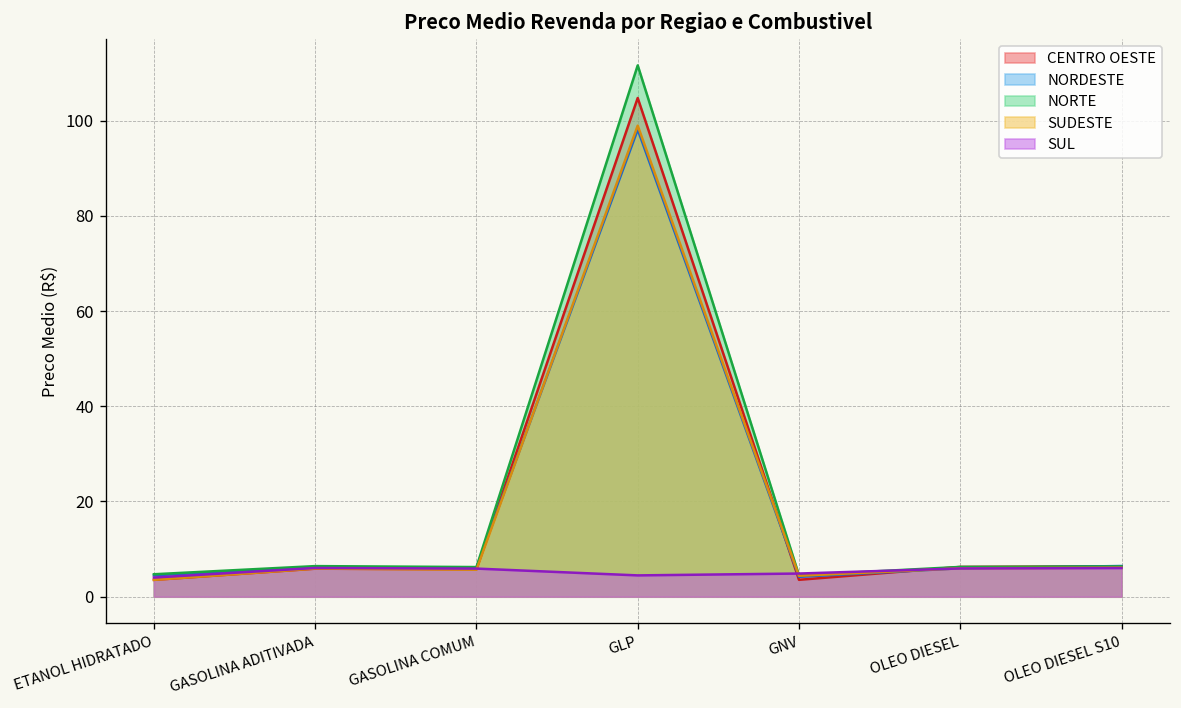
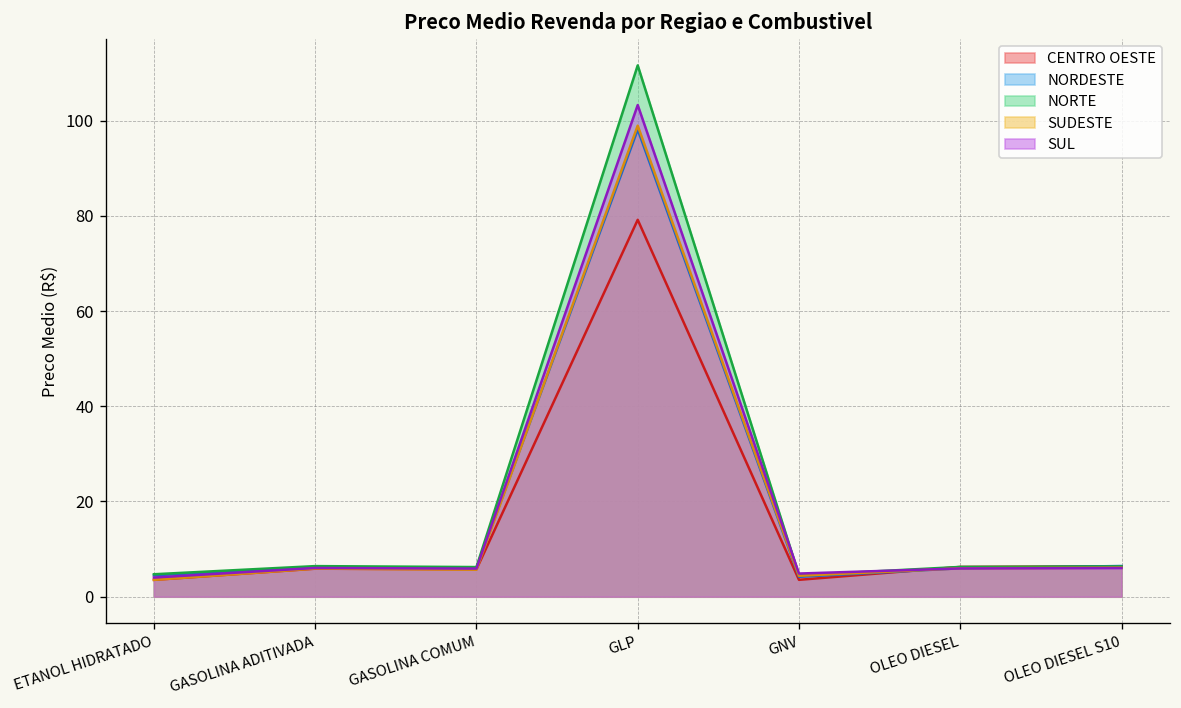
CENTRO OESTE, GLP: 105 -> 79
SUL, GLP: 4 -> 103
